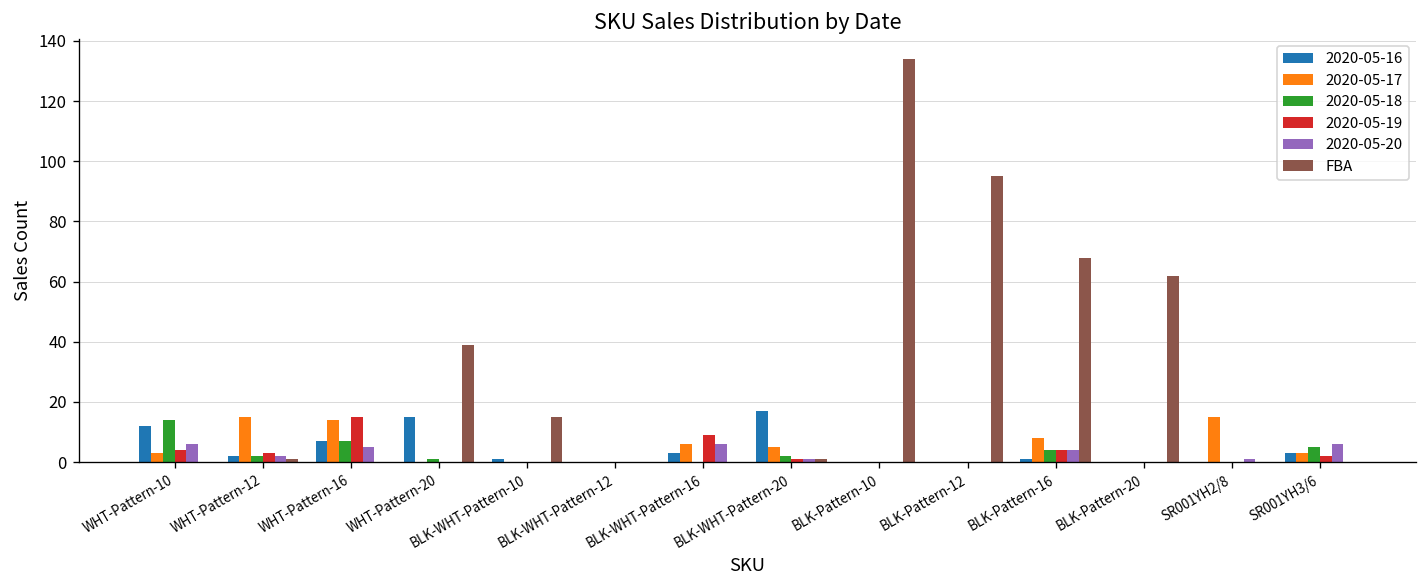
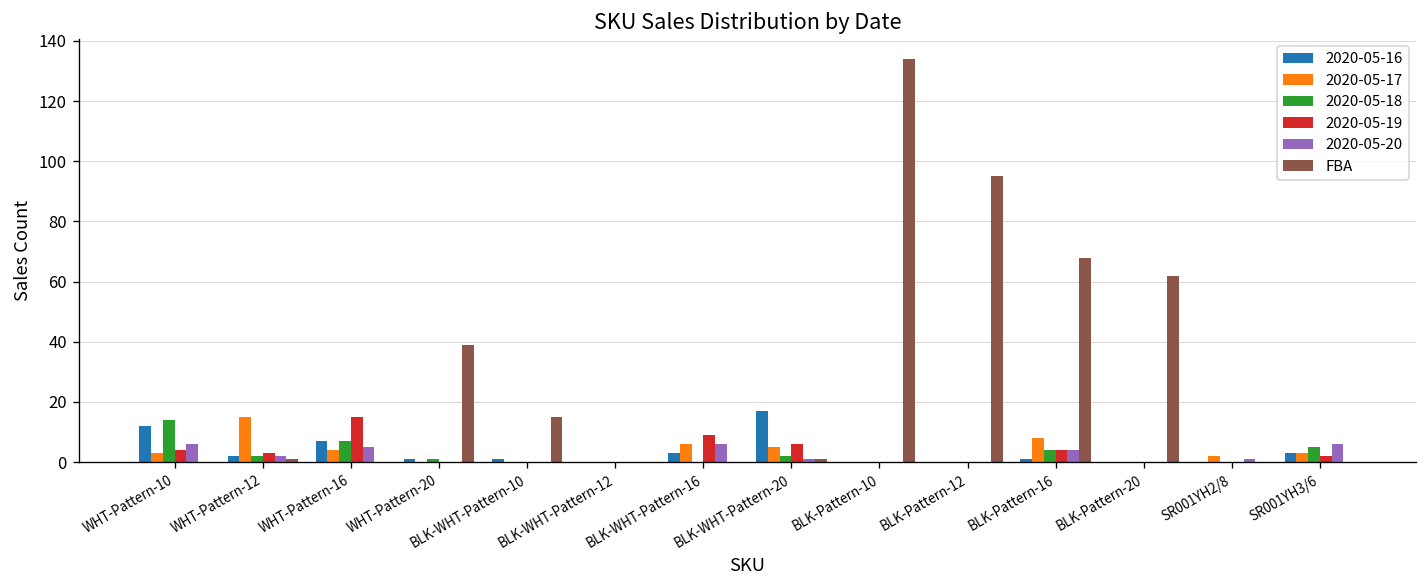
2020-05-17, WHT-Pattern-16: 14 -> 4
2020-05-16, WHT-Pattern-20: 15 -> 1
2020-05-19, BLK-WHT-Pattern-20: 1 -> 6
2020-05-17, SR001YH2/8: 15 -> 2
